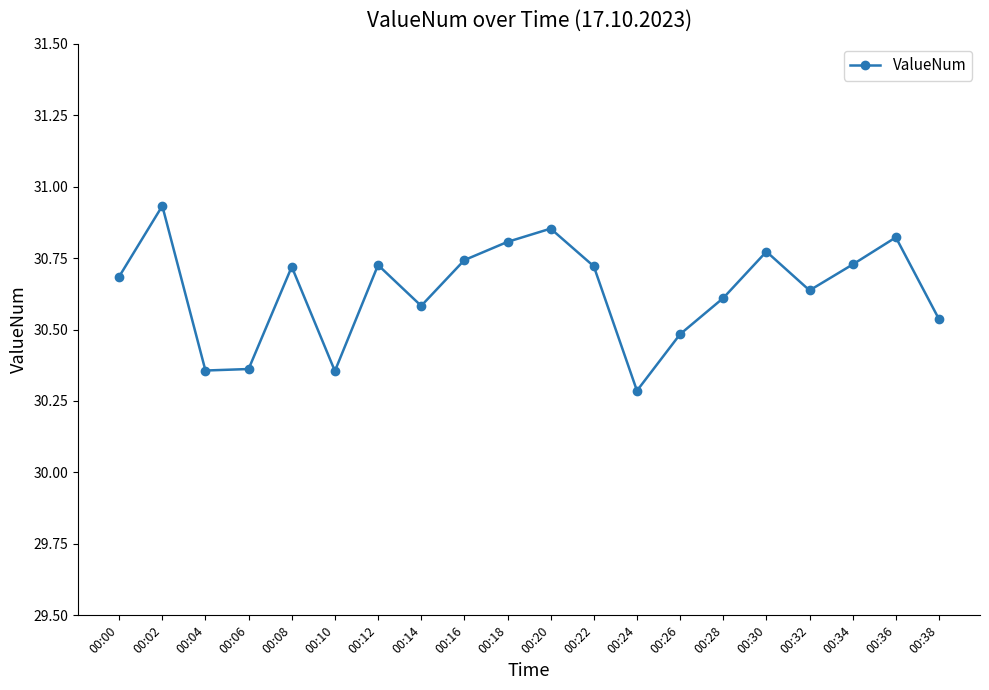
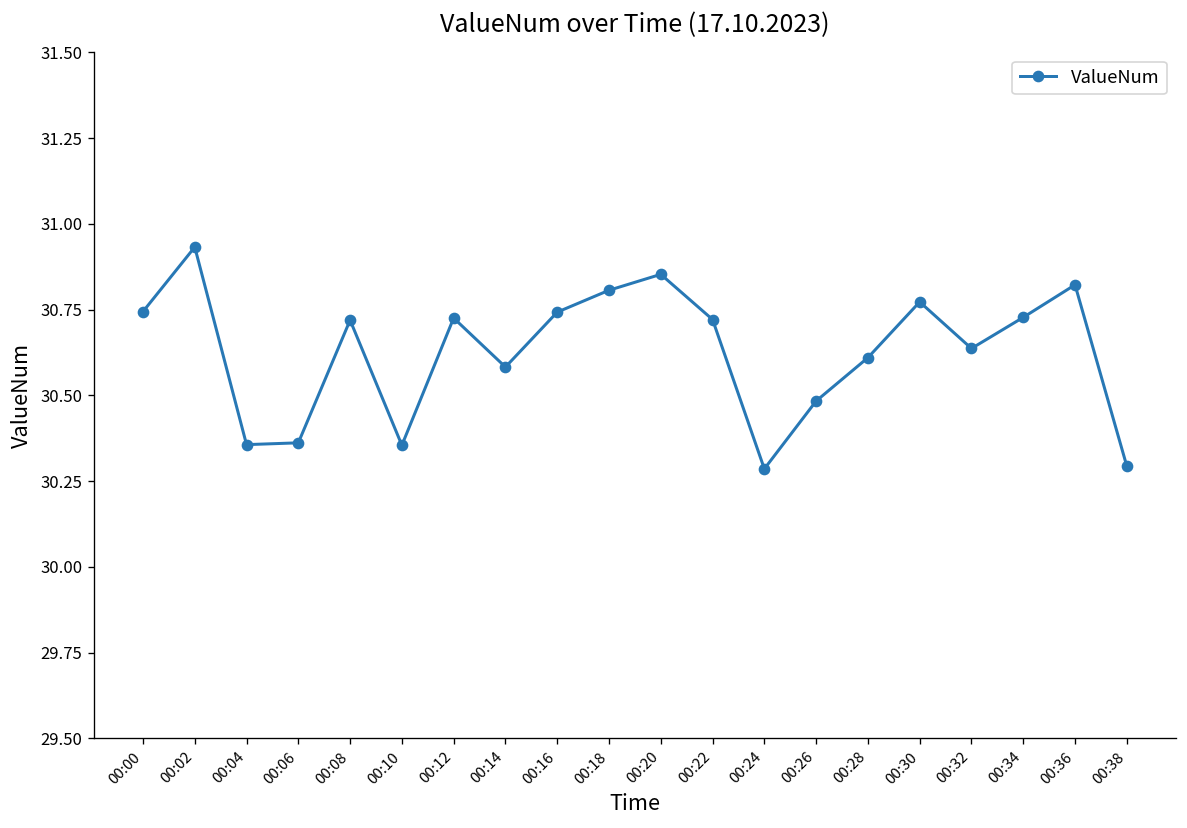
00:00: 30.69 -> 30.74
00:38: 30.54 -> 30.29
